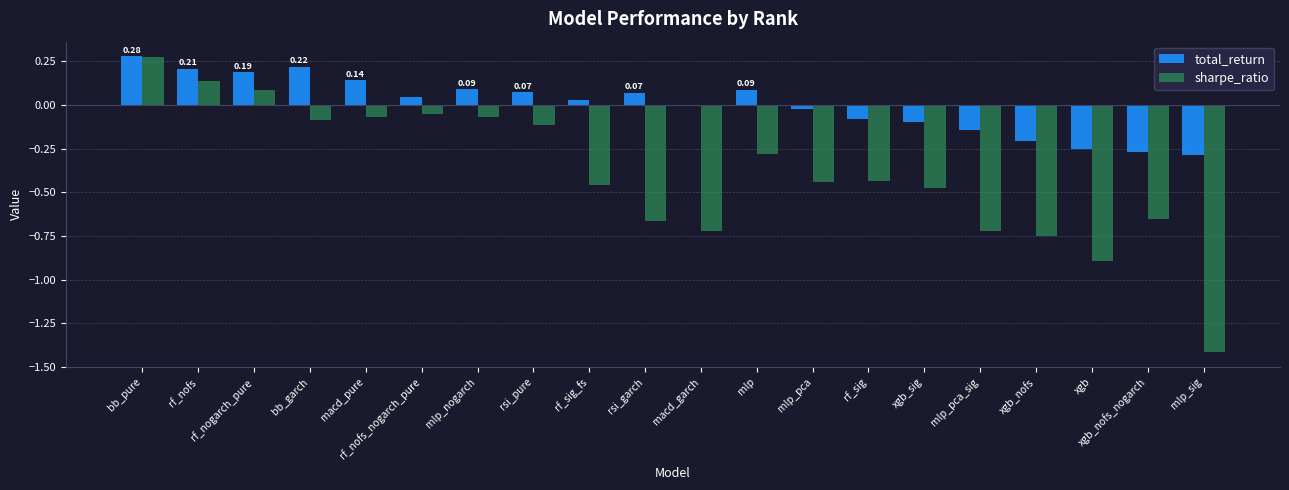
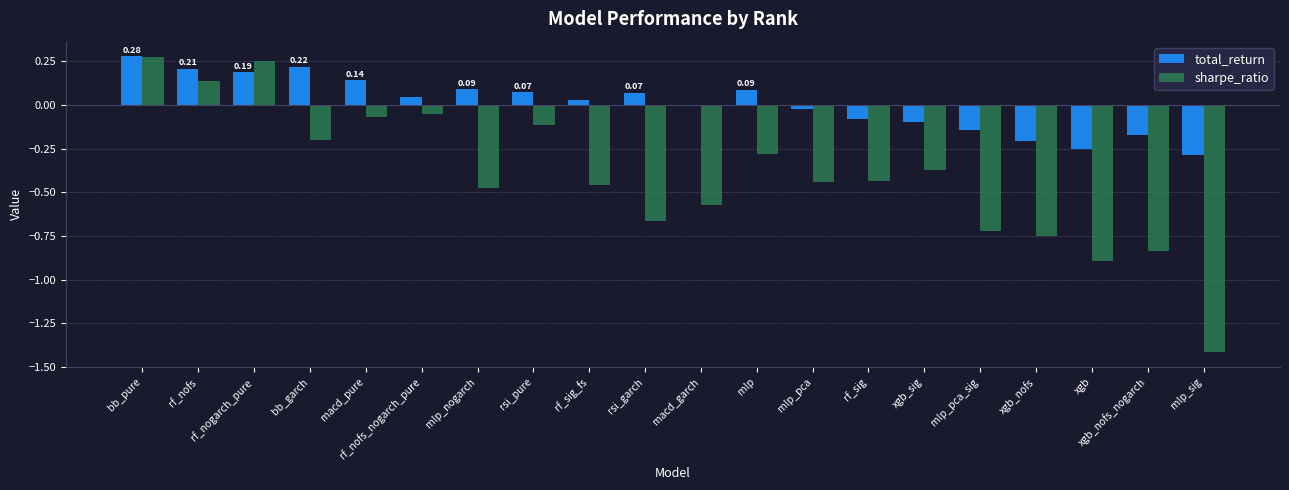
sharpe_ratio, rf_nogarch_pure: 0.09 -> 0.25
sharpe_ratio, bb_garch: -0.09 -> -0.20
sharpe_ratio, mlp_nogarch: -0.07 -> -0.48
sharpe_ratio, macd_garch: -0.72 -> -0.57
sharpe_ratio, xgb_sig: -0.47 -> -0.37
total_return, xgb_nofs_nogarch: -0.27 -> -0.17
sharpe_ratio, xgb_nofs_nogarch: -0.65 -> -0.84
